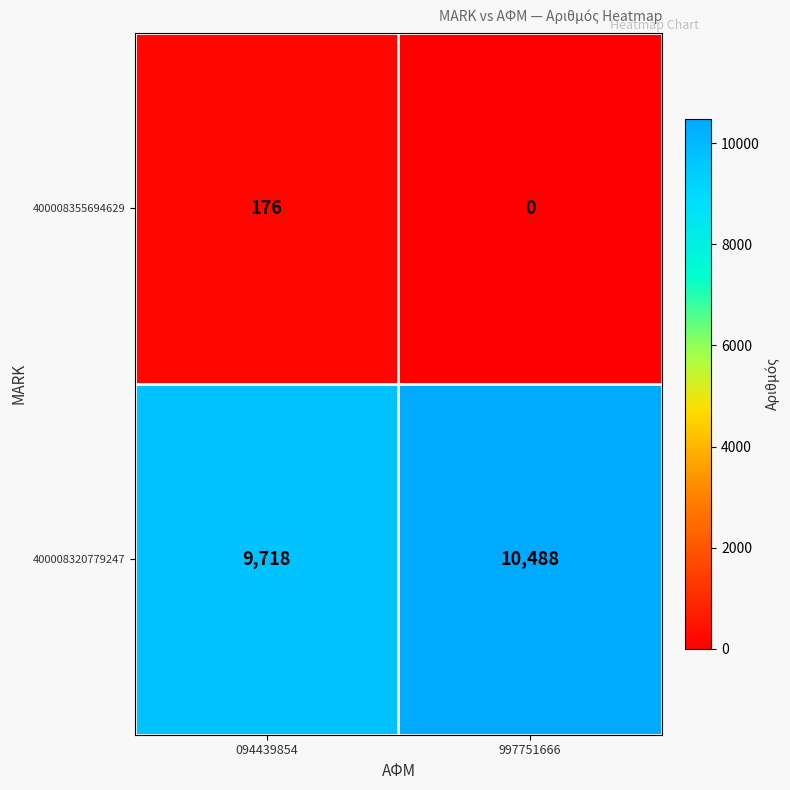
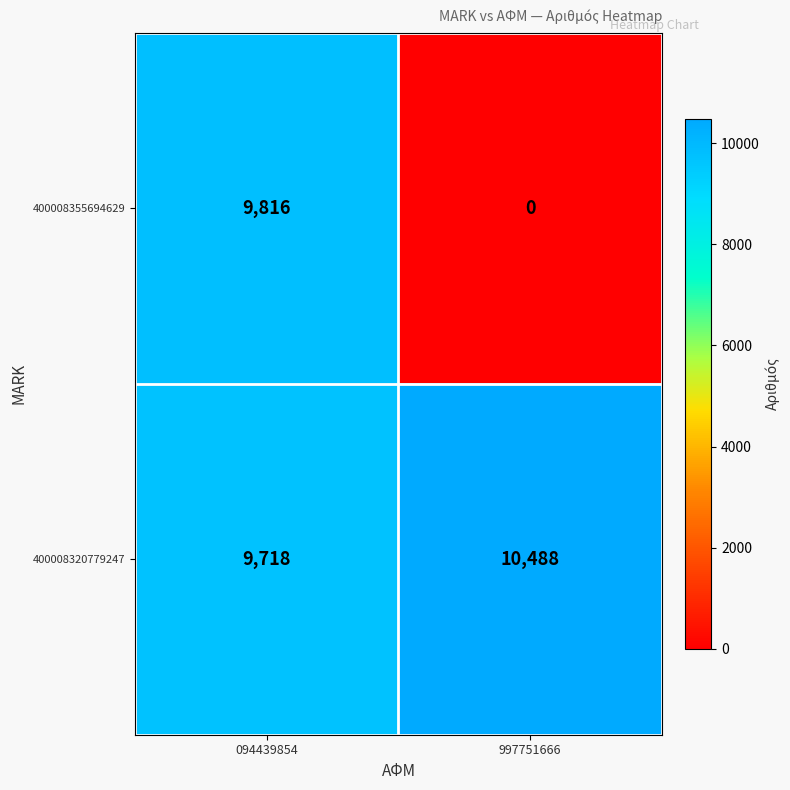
400008355694629, 094439854: 176 -> 9,816
